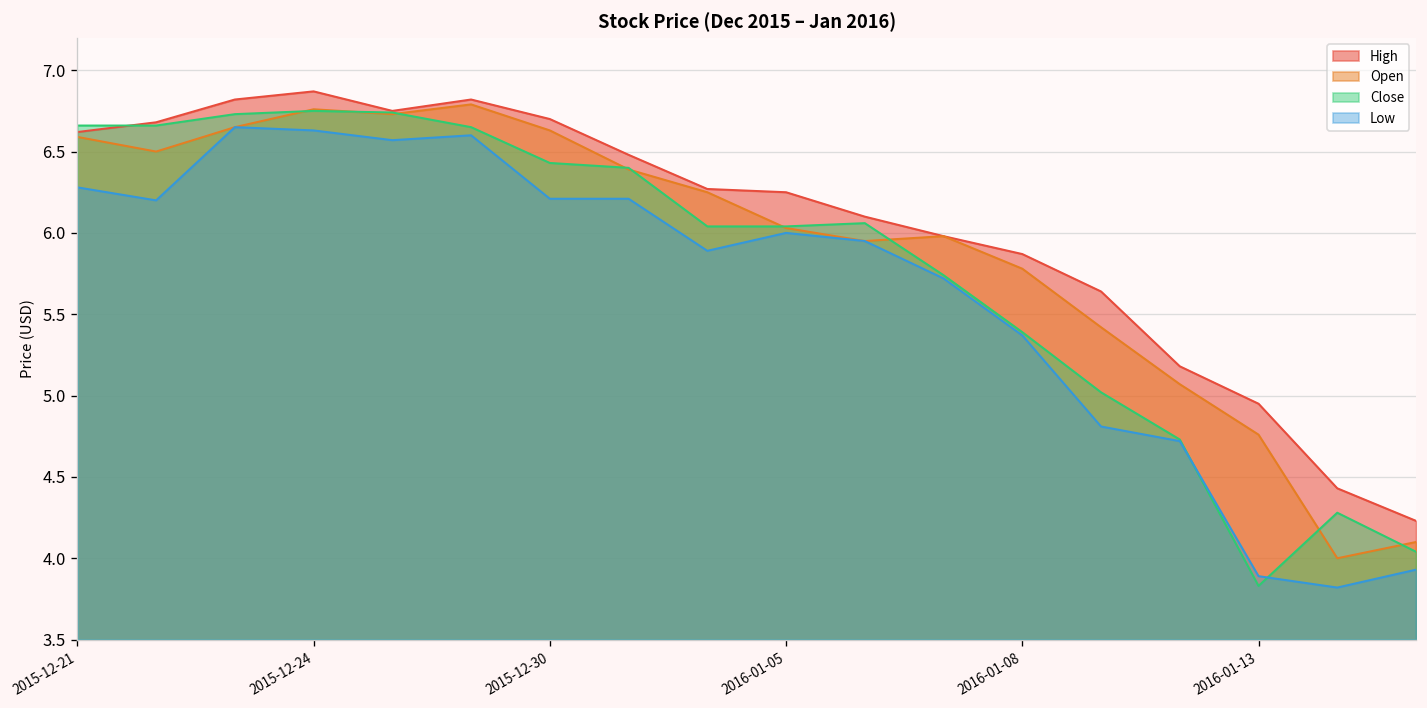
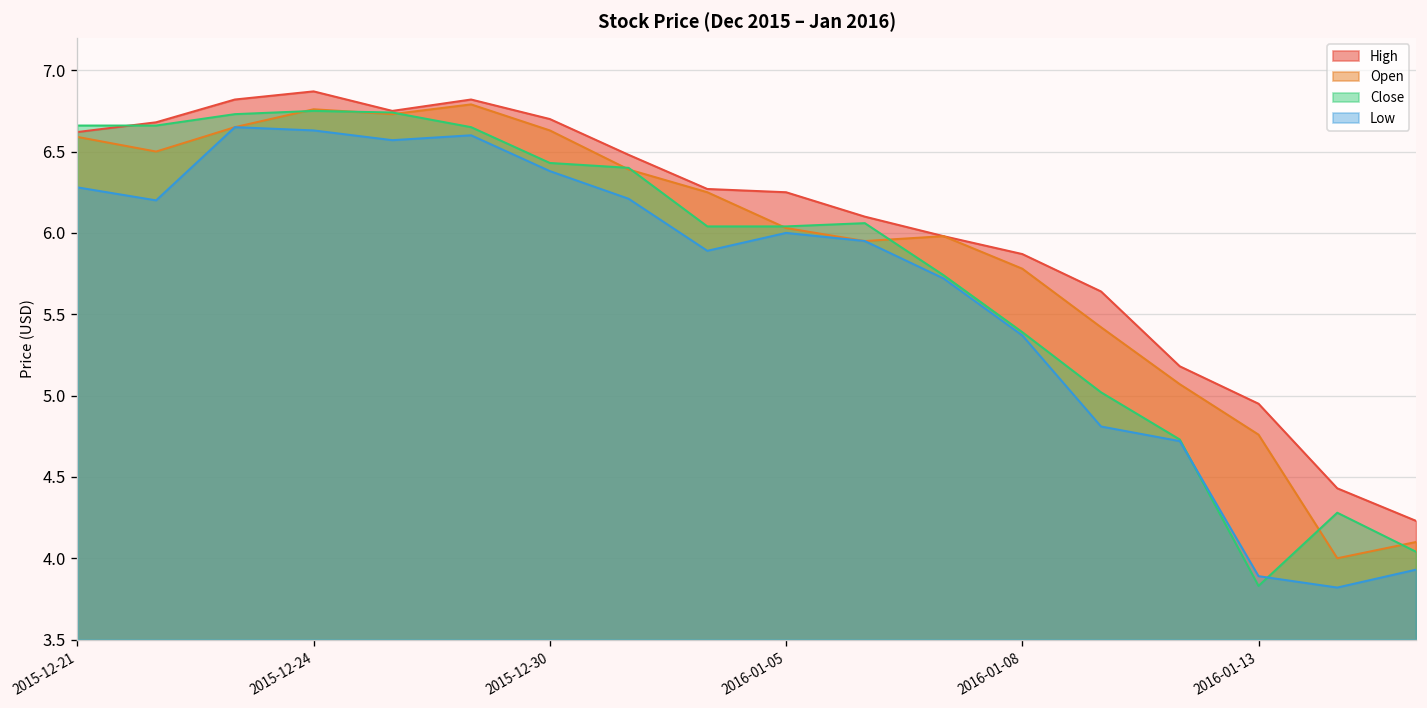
Low, 2015-12-30: 6.21 -> 6.38
